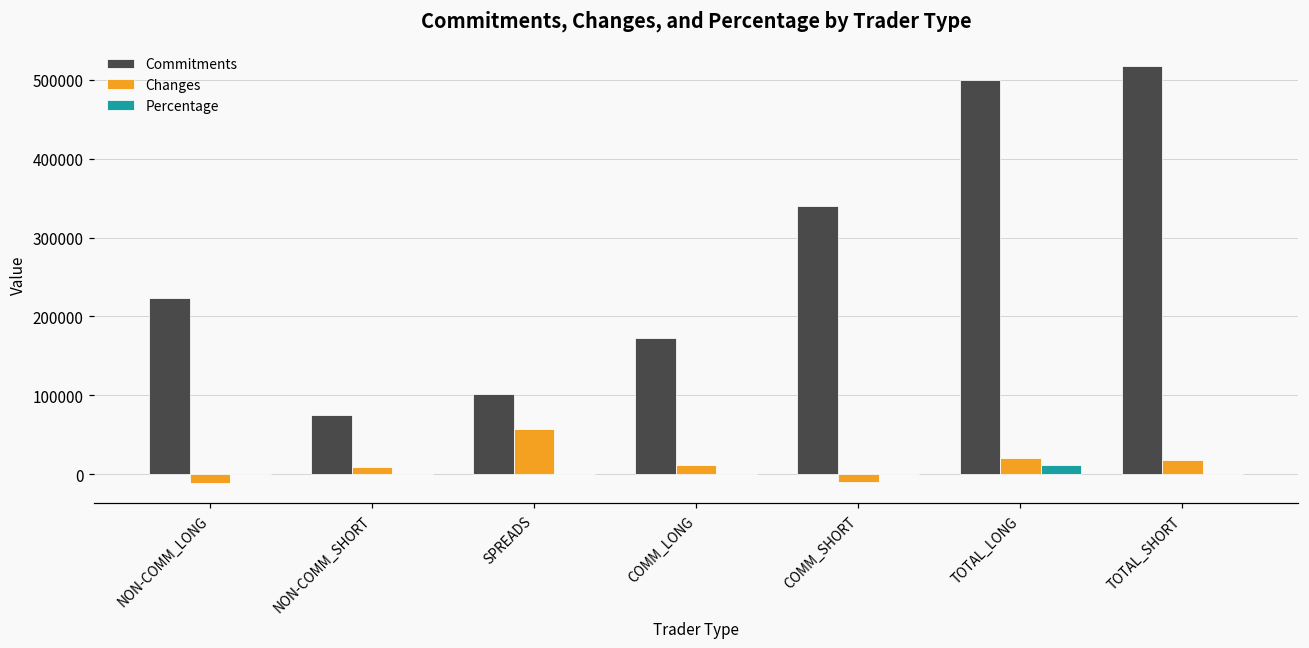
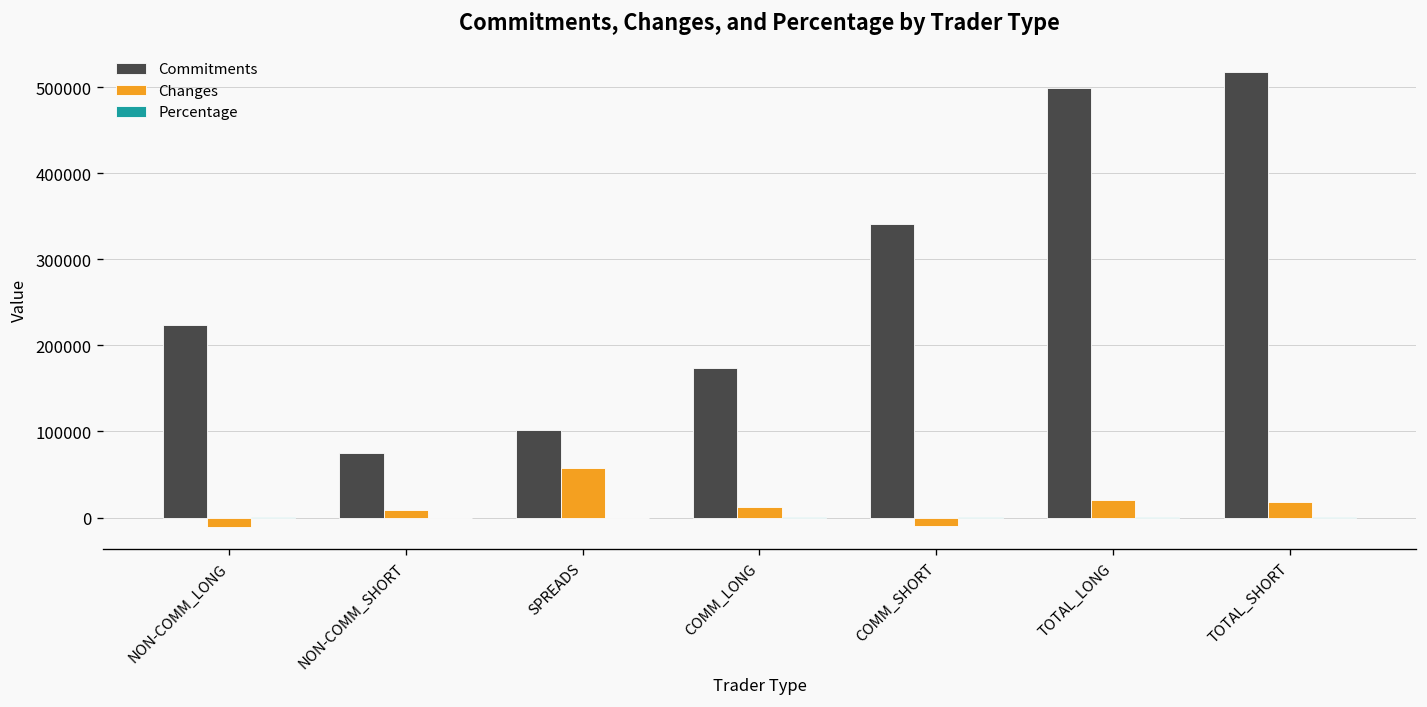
Percentage, TOTAL_LONG: 10000 -> 0
